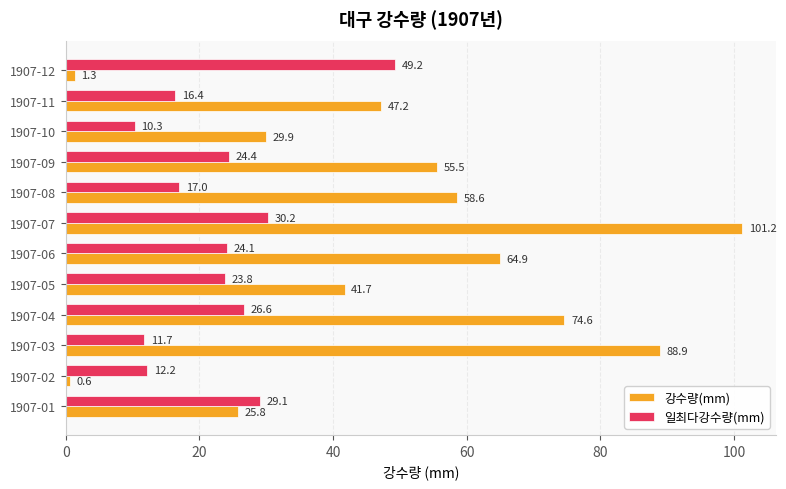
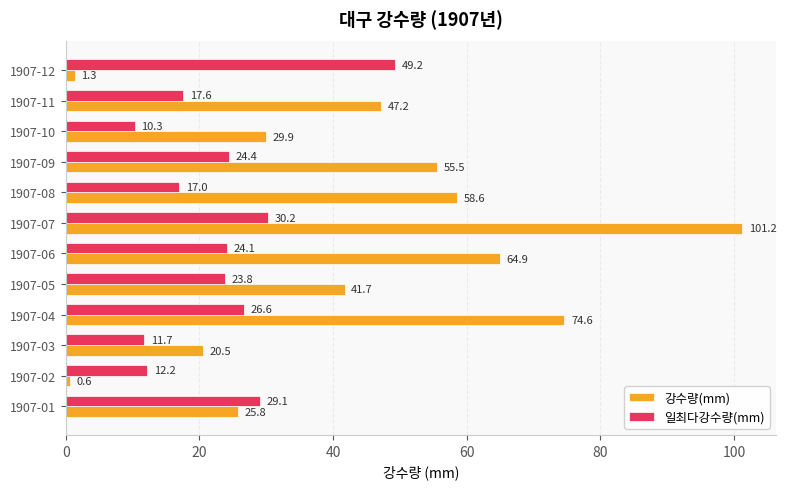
일최다강수량(mm), 1907-11: 16.4 -> 17.6
강수량(mm), 1907-03: 88.9 -> 20.5
